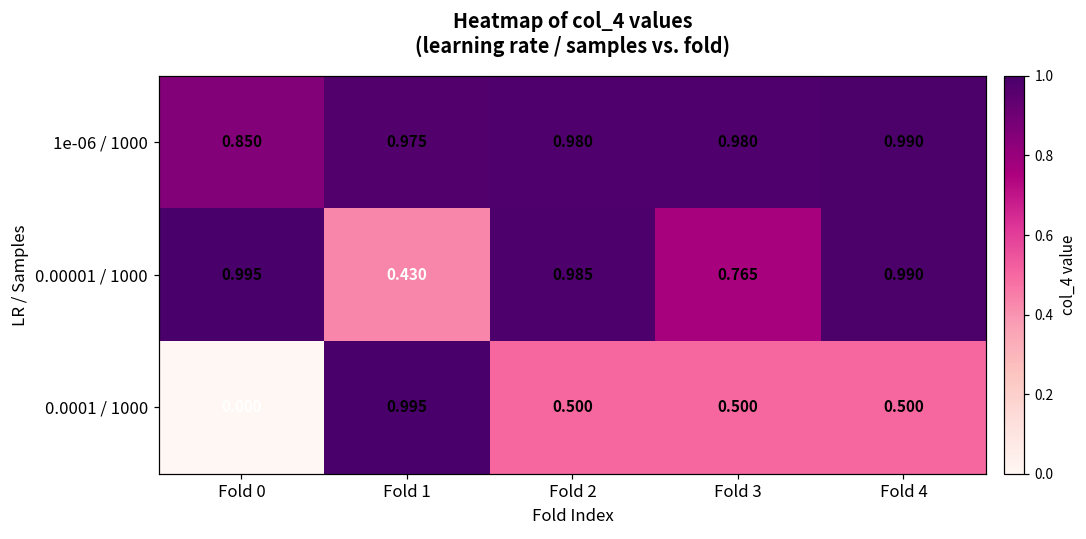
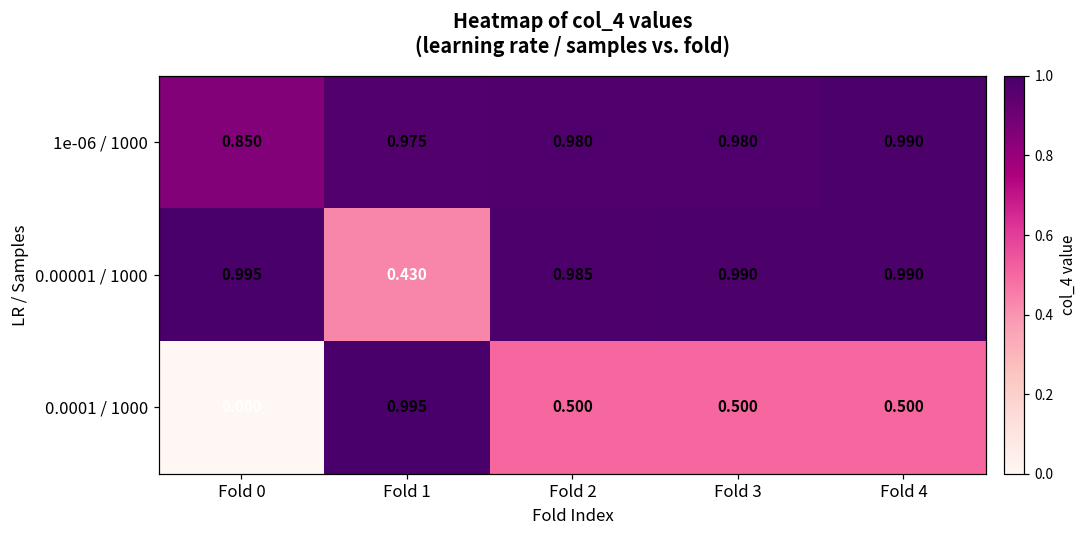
0.00001 / 1000, Fold 3: 0.765 -> 0.990
